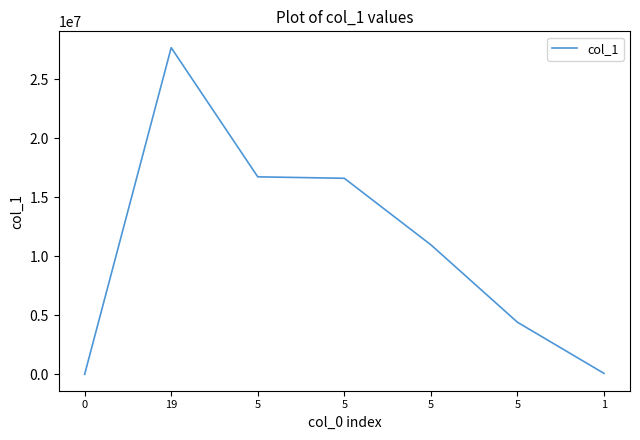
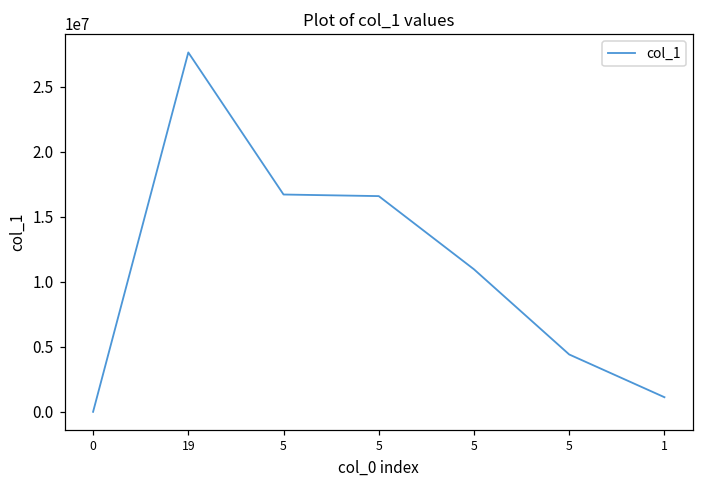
1: 100000 -> 1100000
